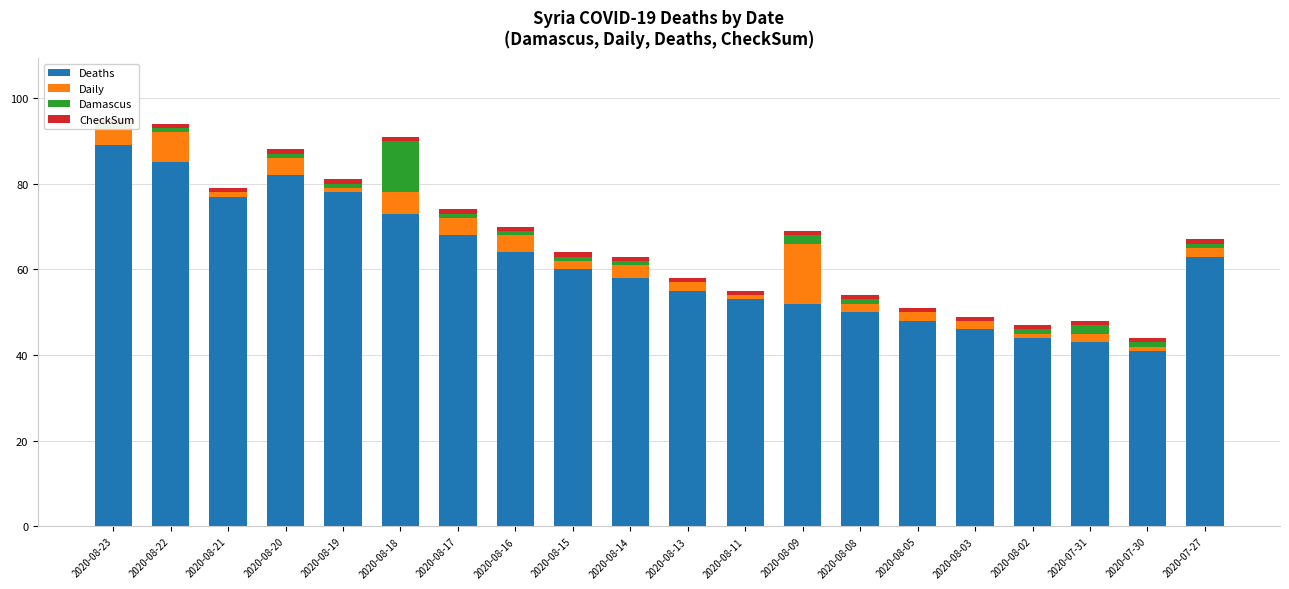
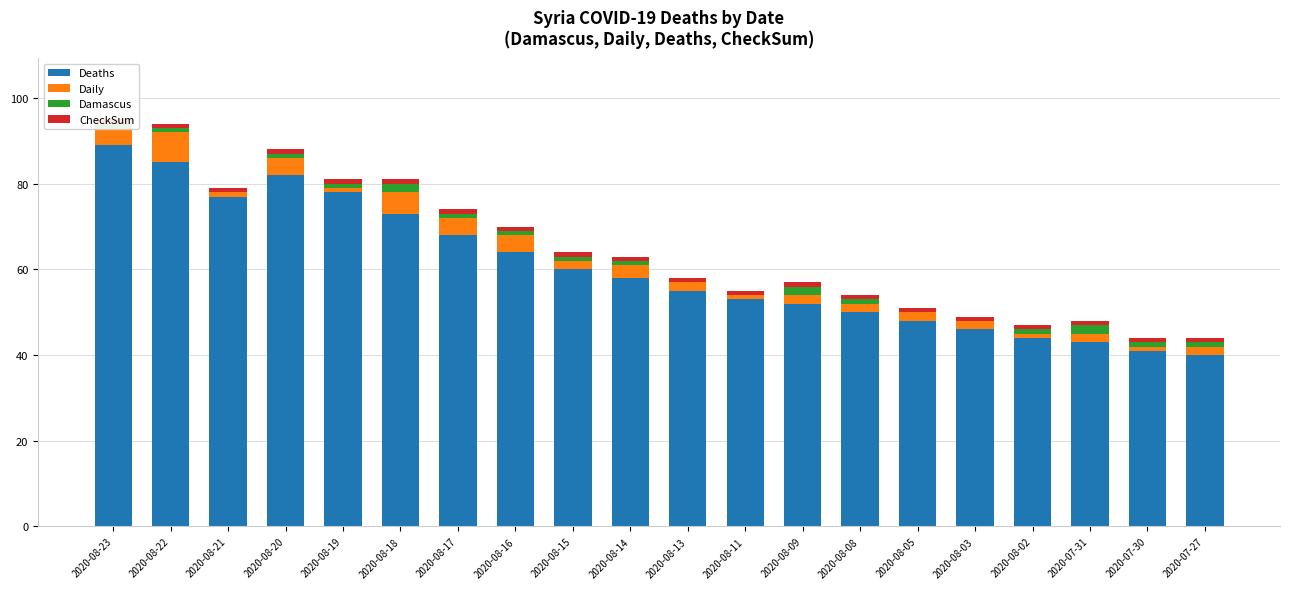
Damascus, 2020-08-18: 12 -> 2
Daily, 2020-08-09: 14 -> 2
Deaths, 2020-07-27: 63 -> 40
